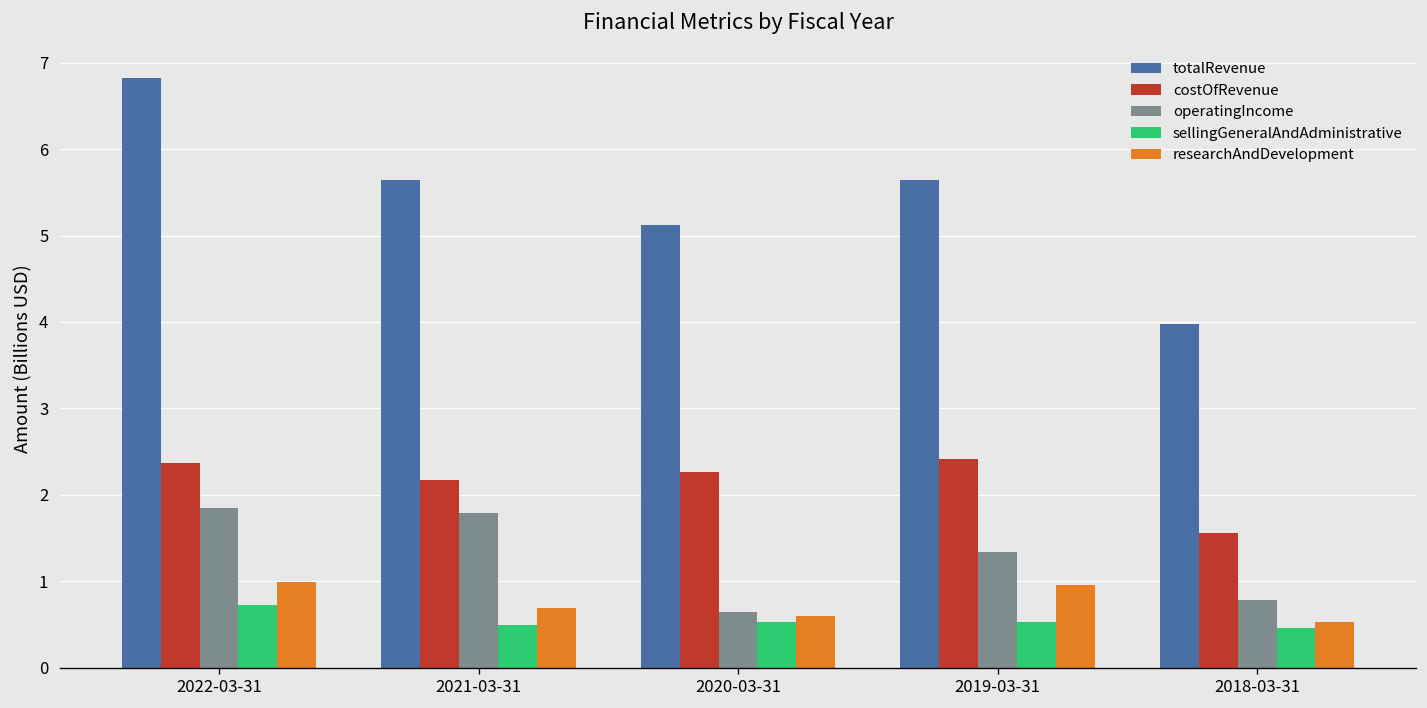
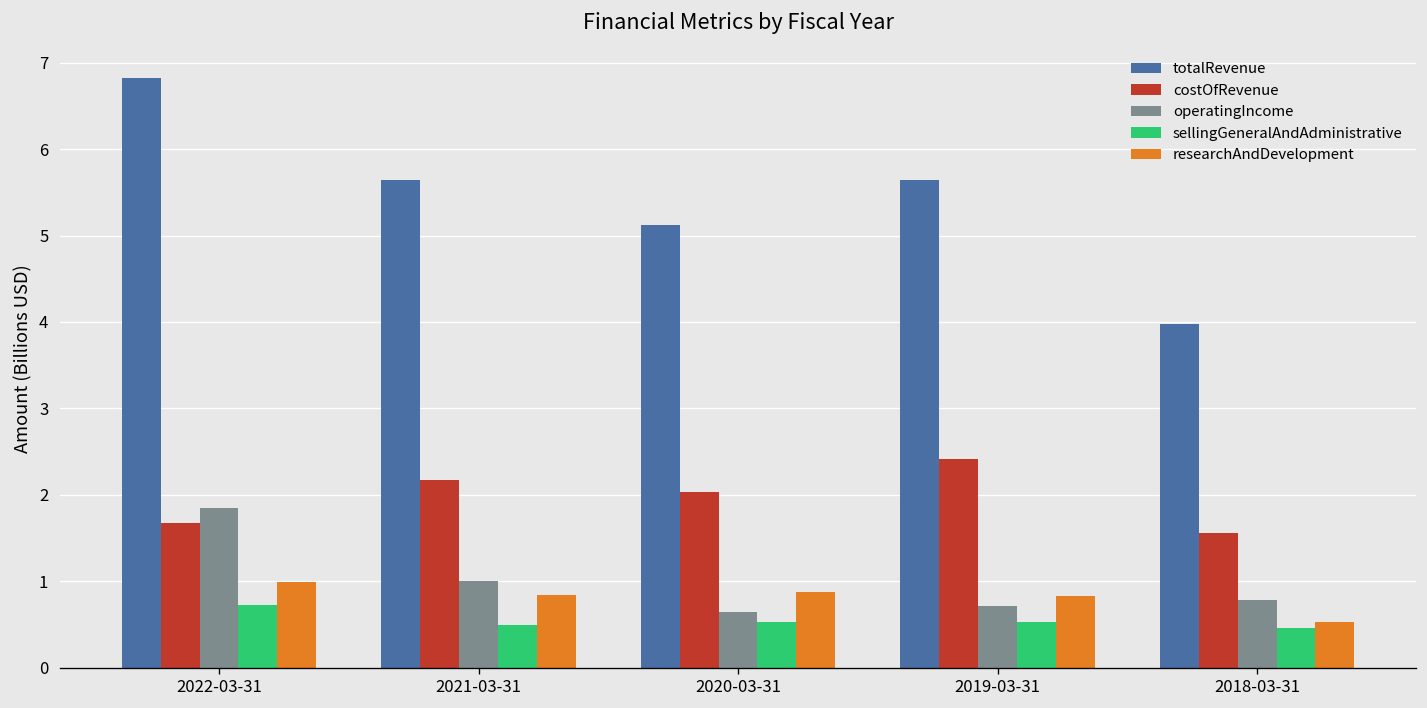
costOfRevenue, 2022-03-31: 2.4 -> 1.7
operatingIncome, 2021-03-31: 1.8 -> 1.0
researchAndDevelopment, 2021-03-31: 0.7 -> 0.8
costOfRevenue, 2020-03-31: 2.3 -> 2.0
researchAndDevelopment, 2020-03-31: 0.6 -> 0.9
operatingIncome, 2019-03-31: 1.3 -> 0.7
researchAndDevelopment, 2019-03-31: 1.0 -> 0.8
